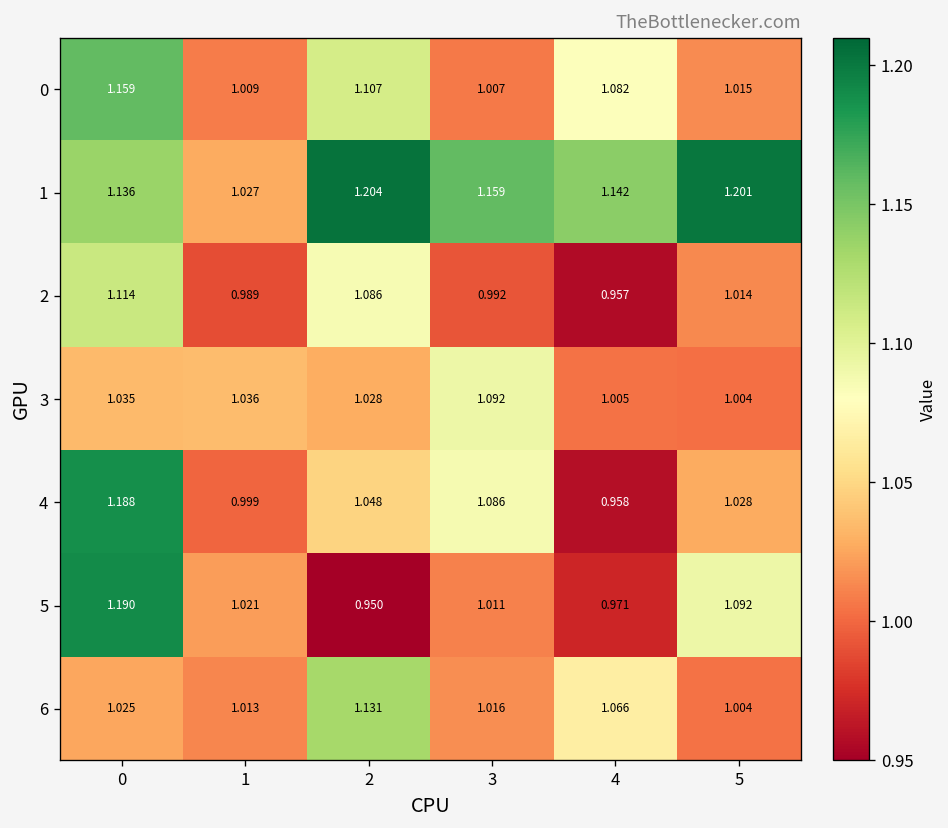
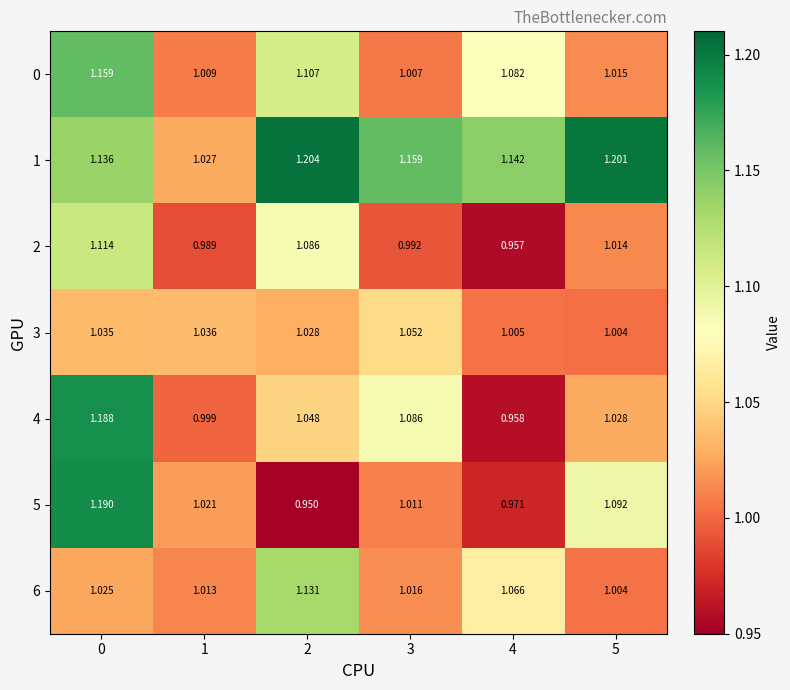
3, 3: 1.092 -> 1.052
